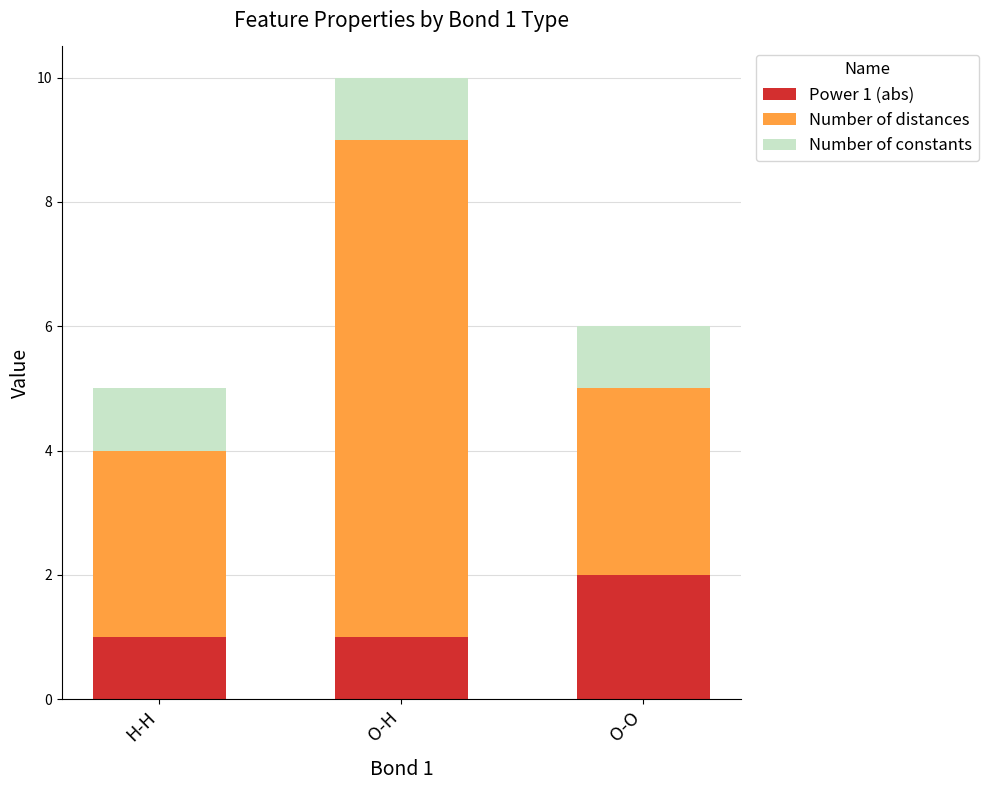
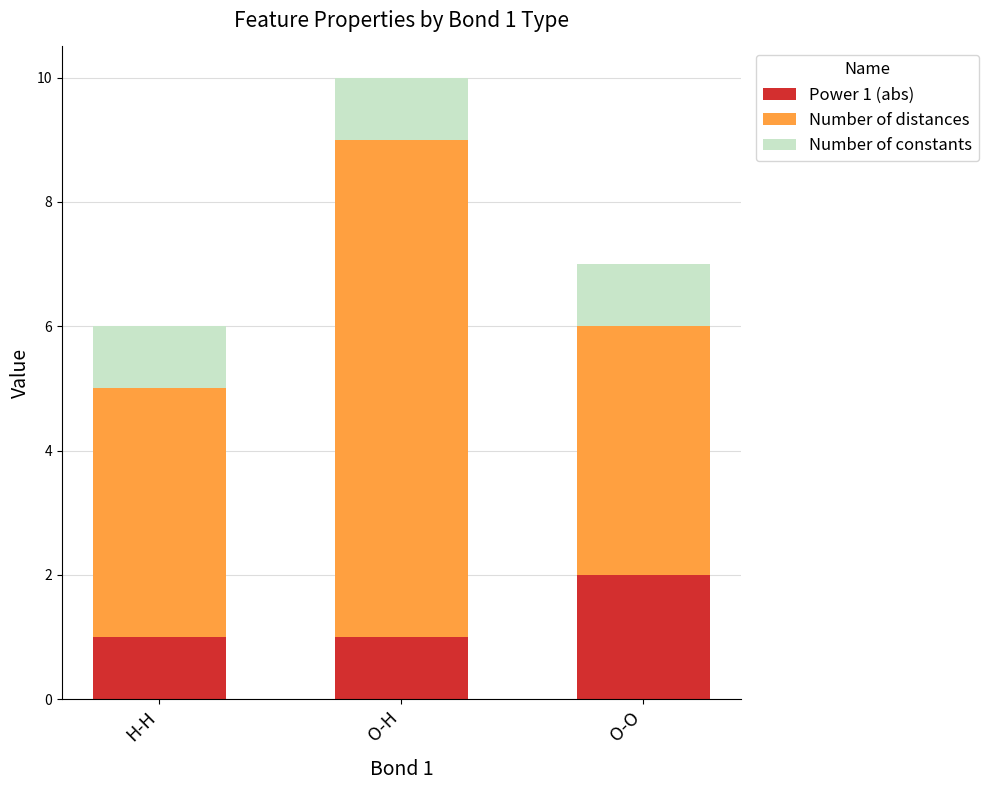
Number of distances, H-H: 3 -> 4
Number of distances, O-O: 3 -> 4
